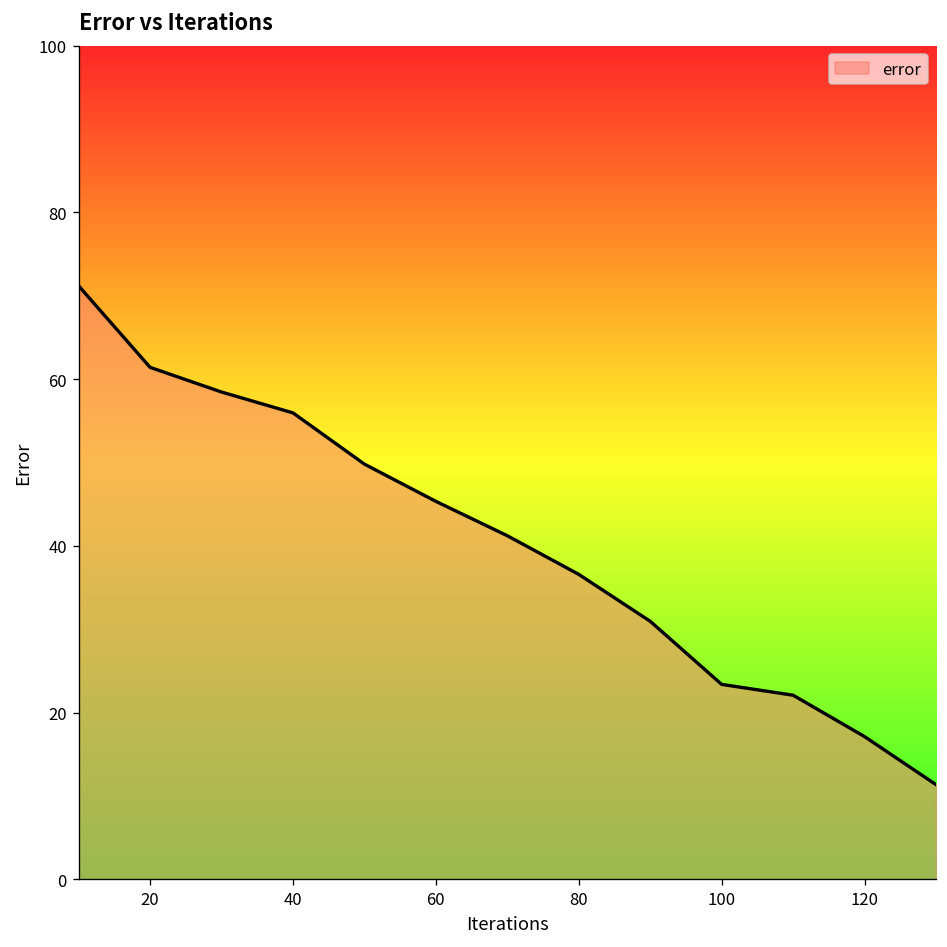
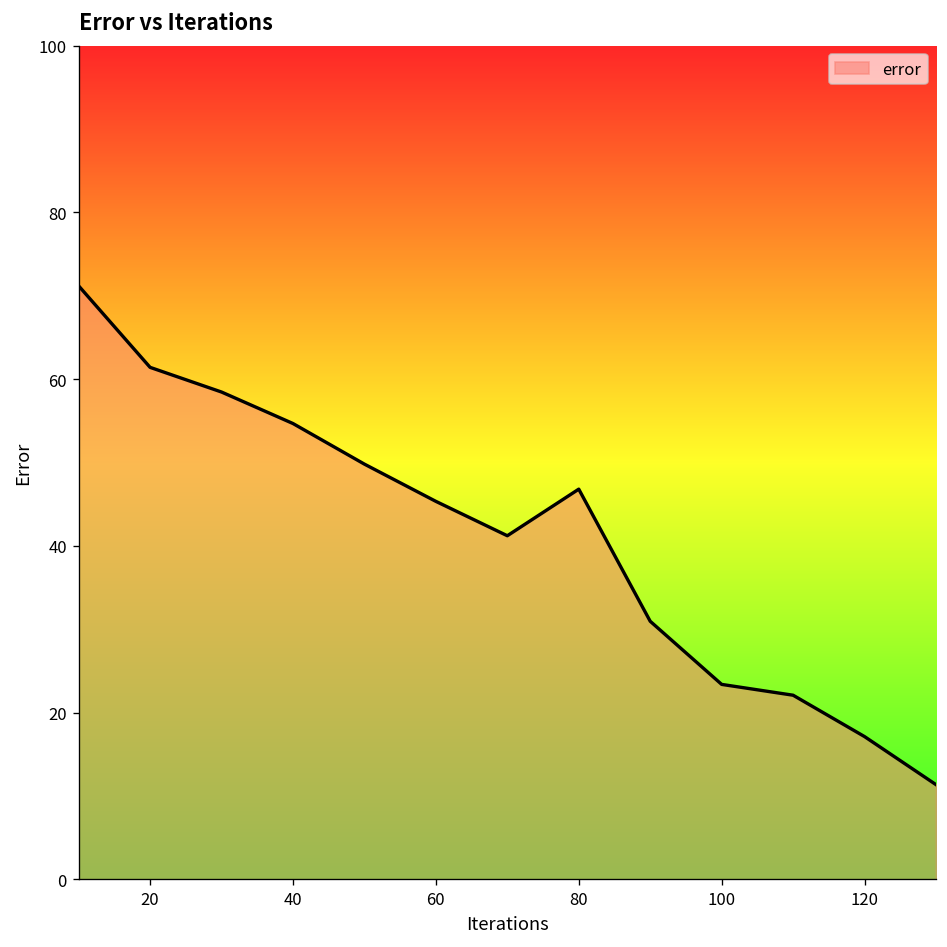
40: 56 -> 55
80: 37 -> 47
